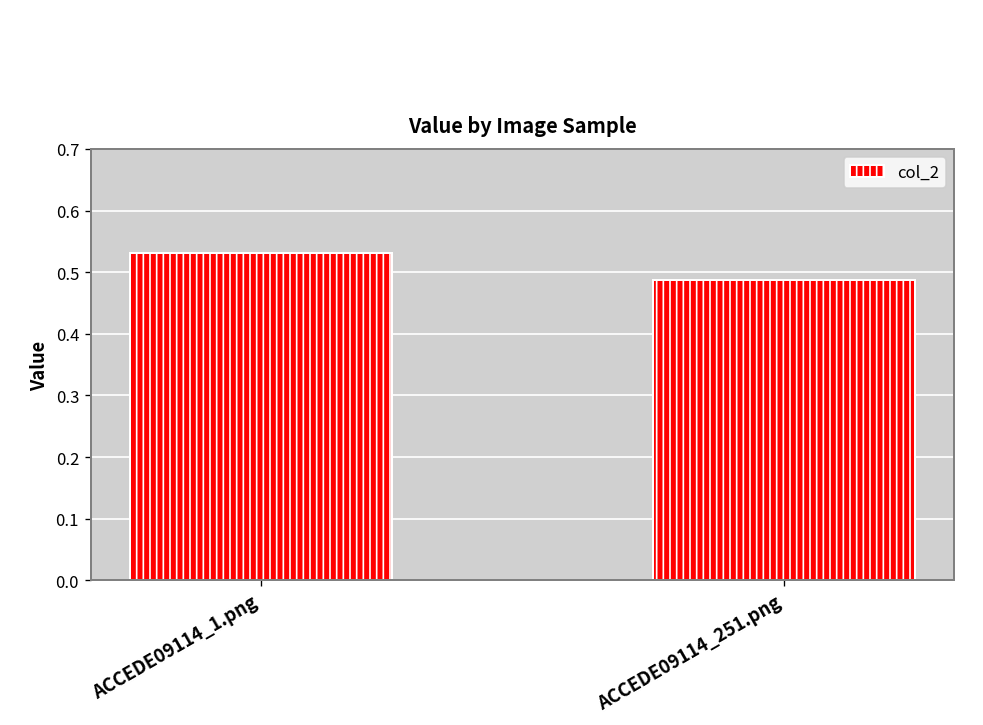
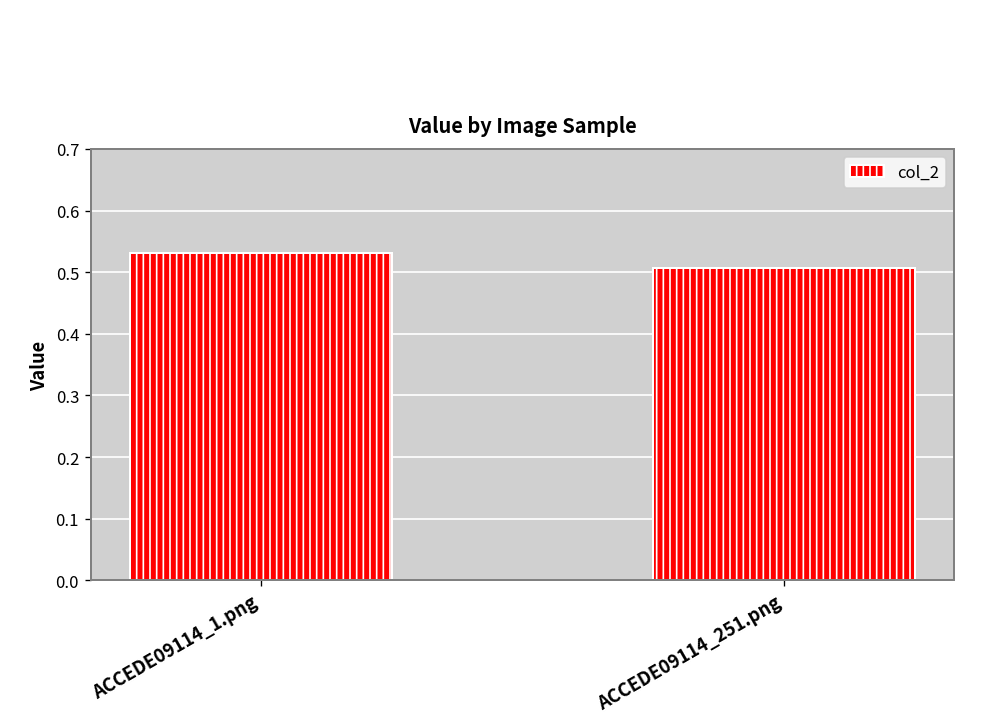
ACCEDE09114_251.png: 0.49 -> 0.51
